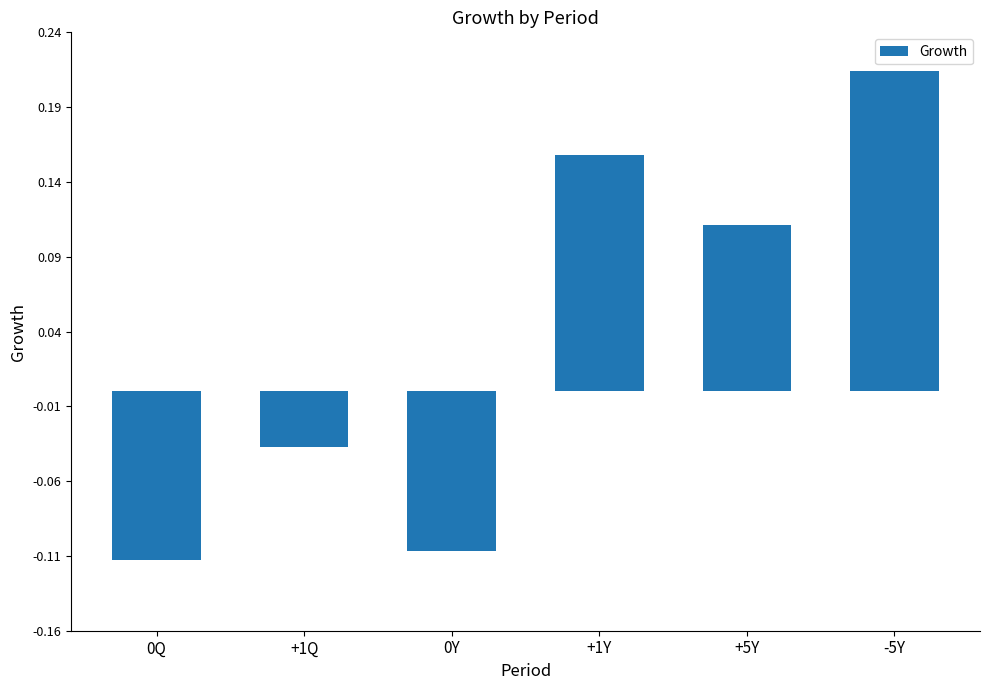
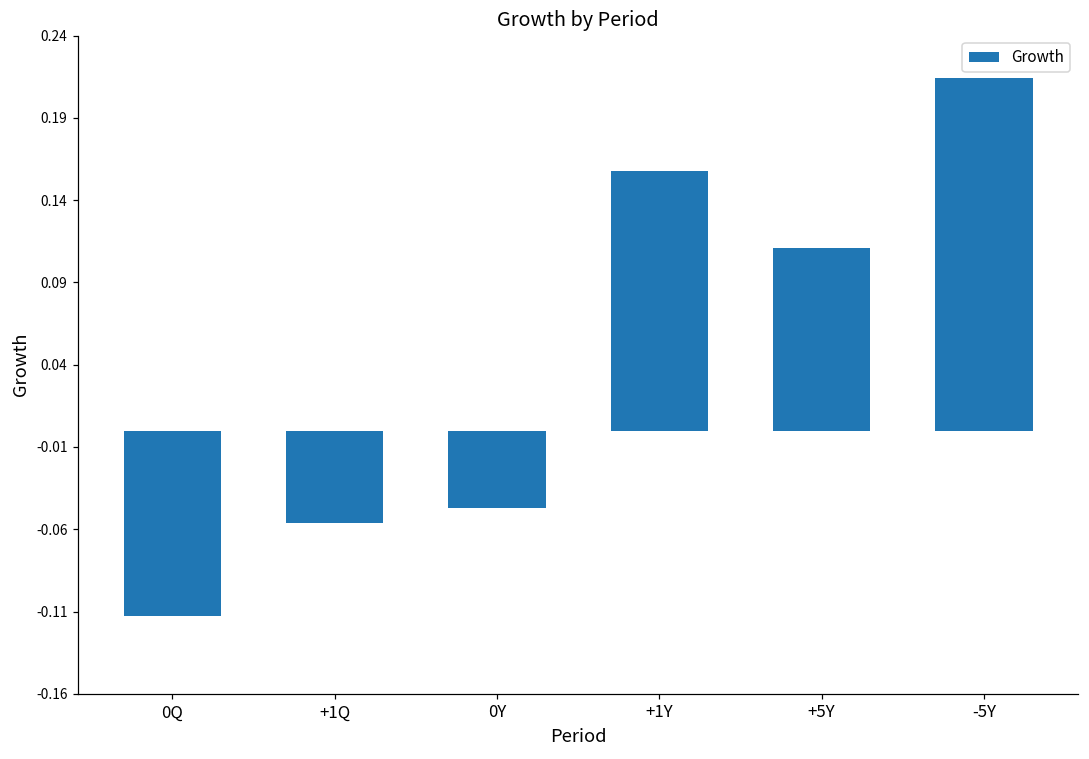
+1Q: -0.037 -> -0.056
0Y: -0.107 -> -0.047
